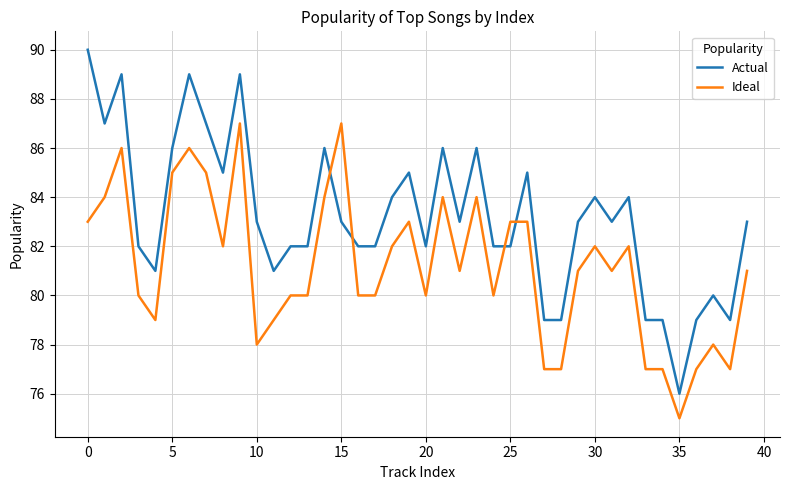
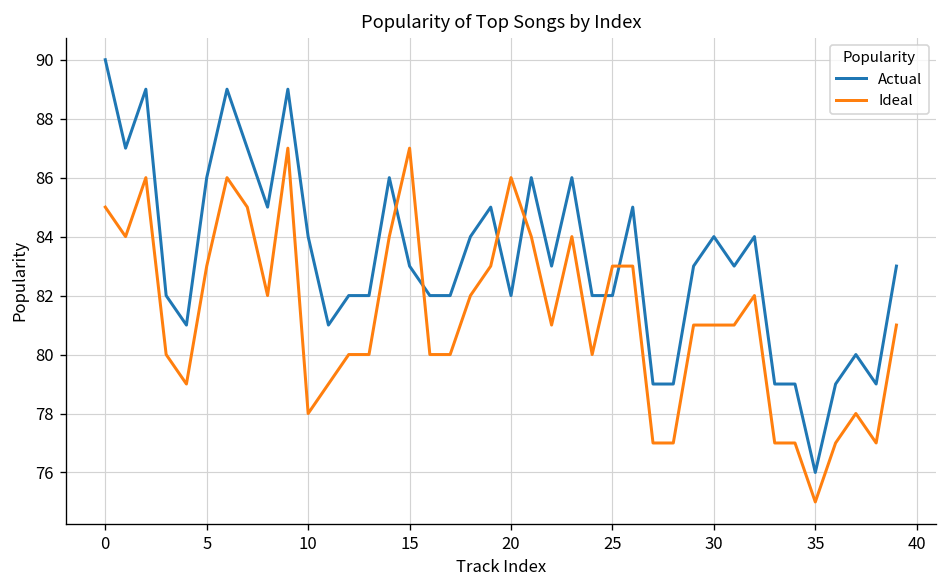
Ideal, 0: 83 -> 85
Ideal, 5: 85 -> 83
Actual, 10: 83 -> 84
Ideal, 20: 80 -> 86
Ideal, 30: 82 -> 81
